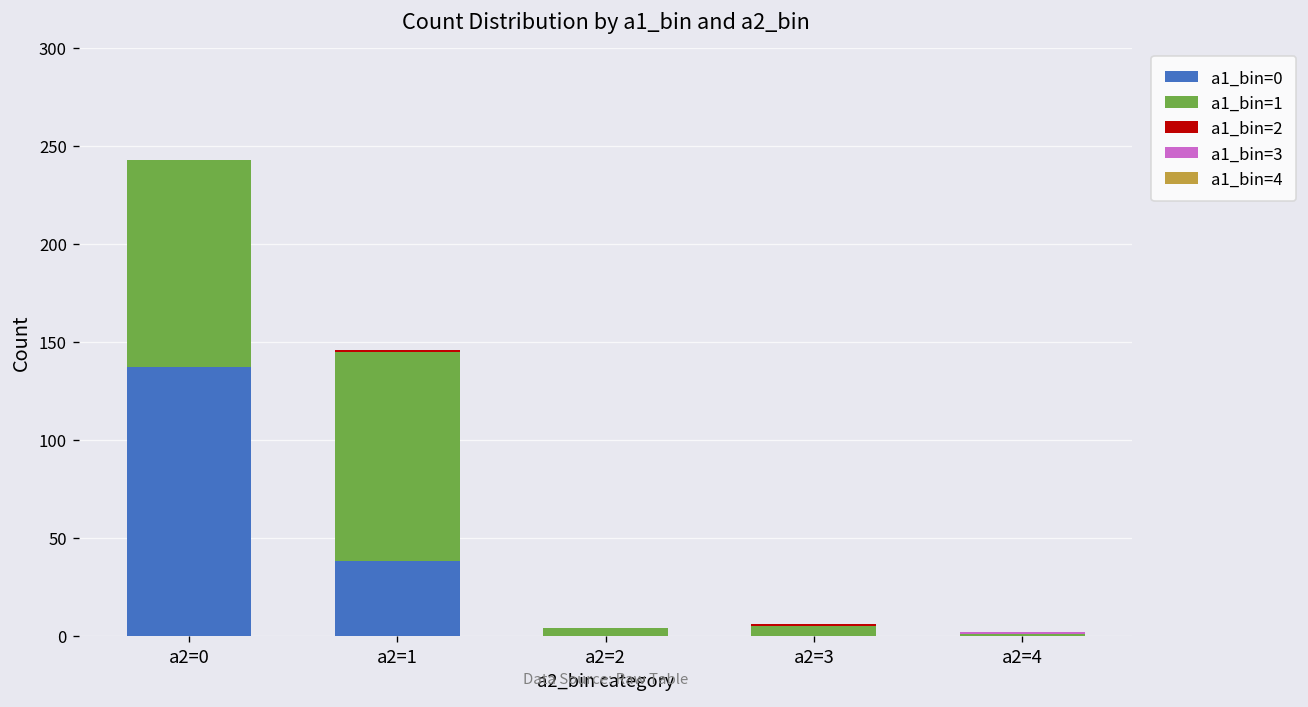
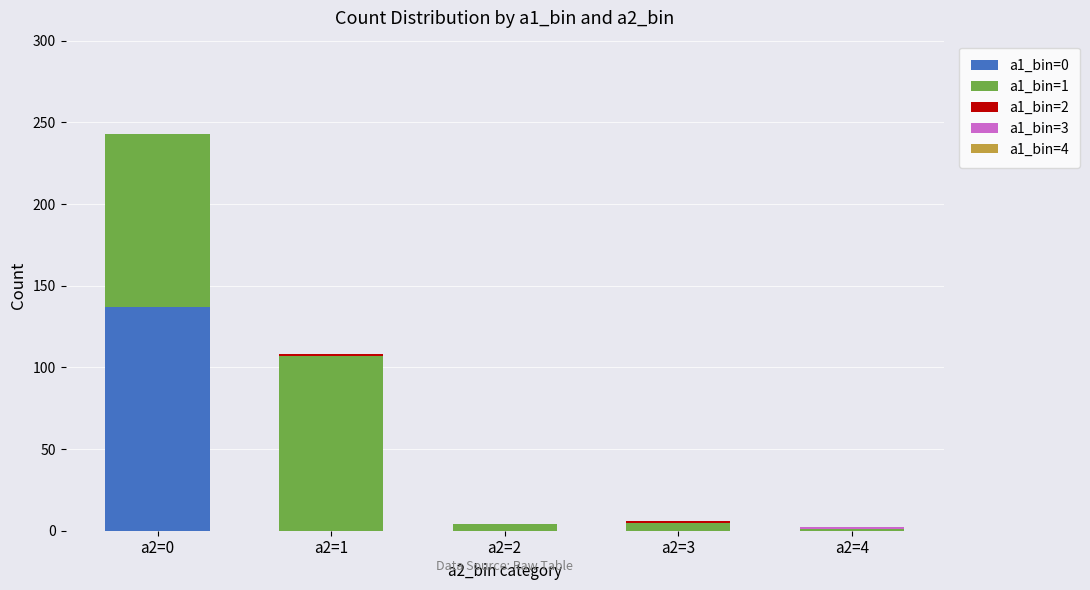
a1_bin=0, a2=1: 38 -> 0
